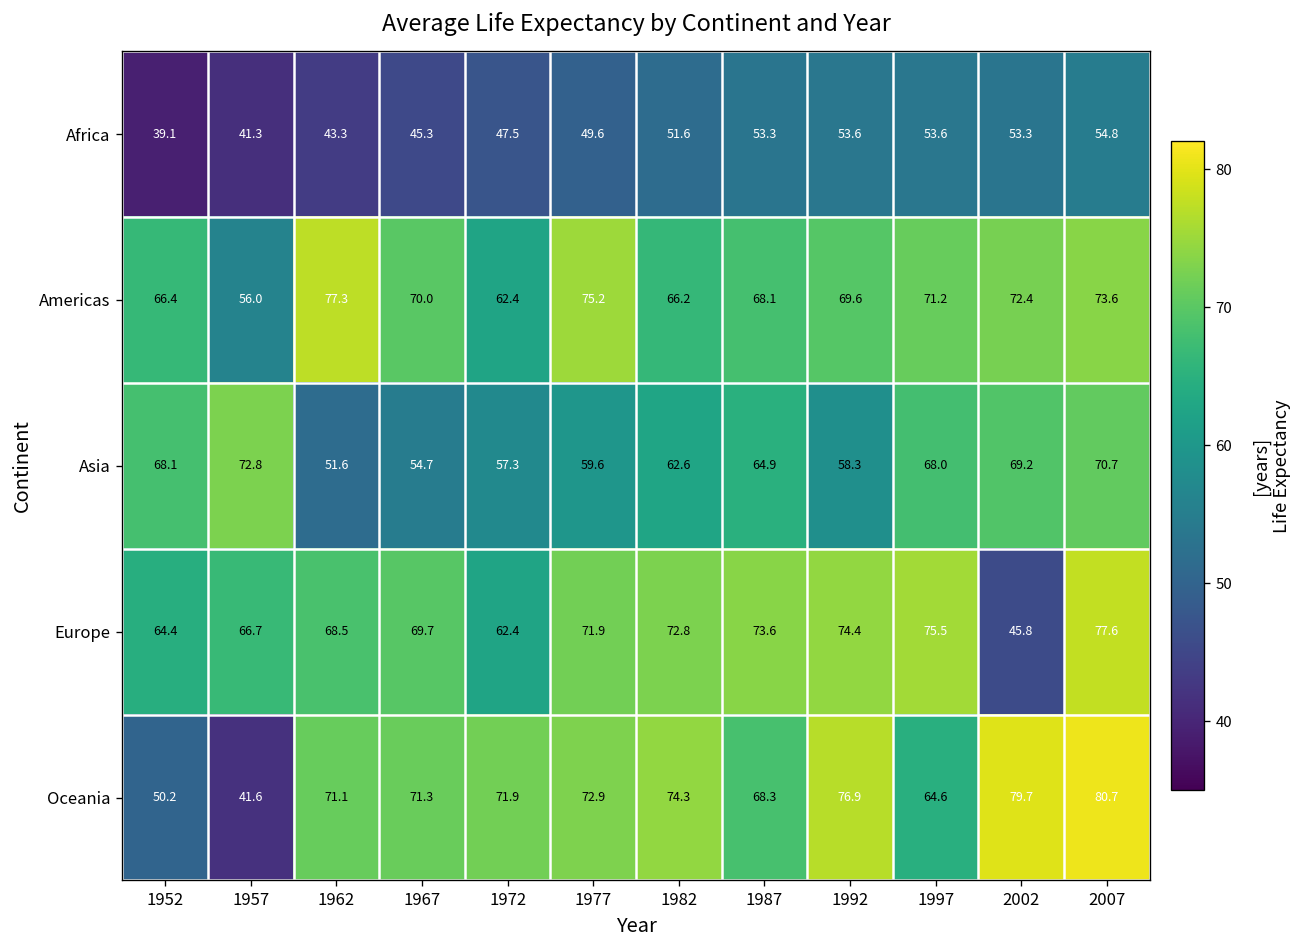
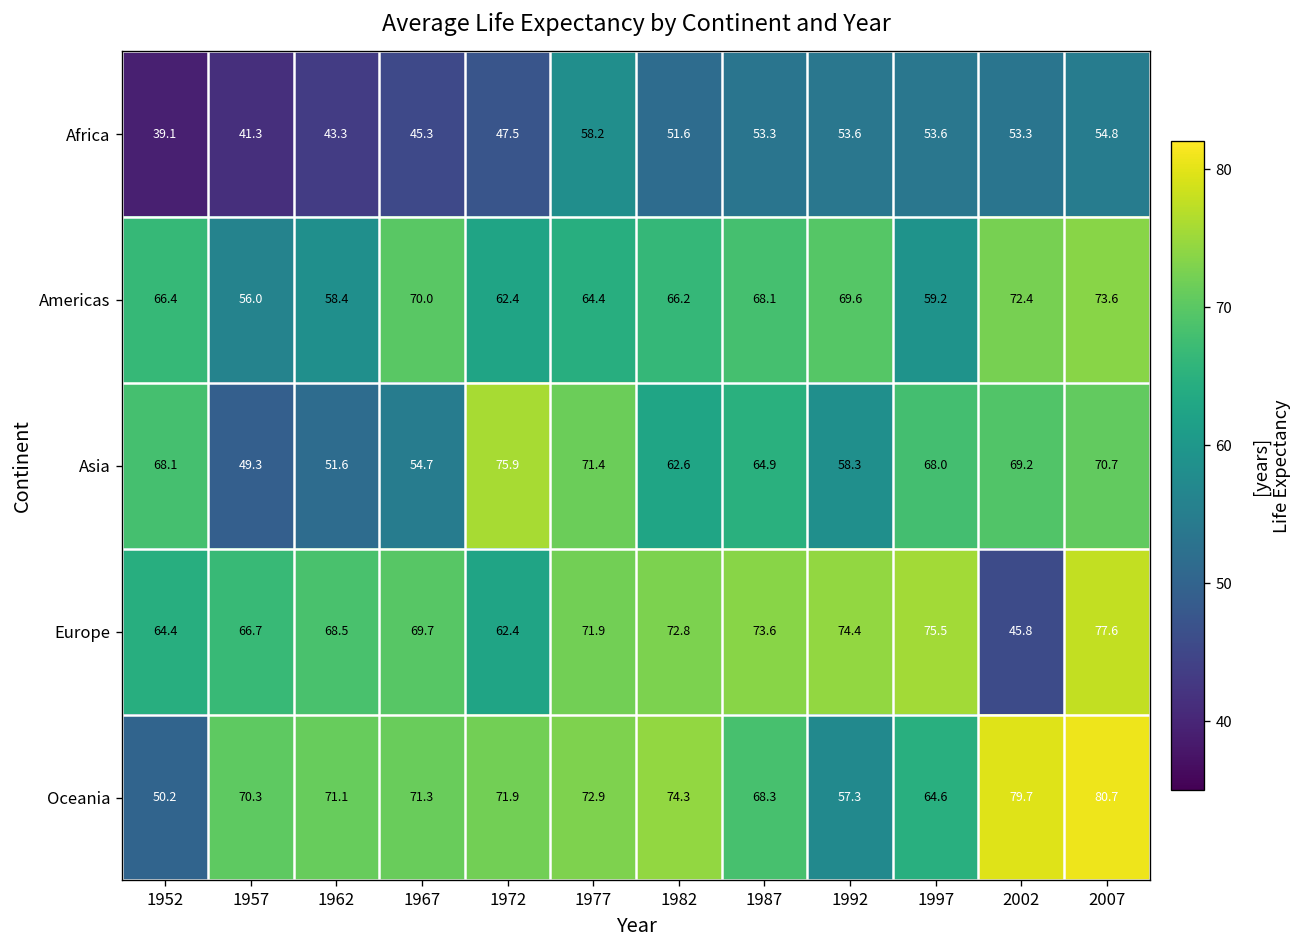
Africa, 1977: 49.6 -> 58.2
Americas, 1962: 77.3 -> 58.4
Americas, 1977: 75.2 -> 64.4
Americas, 1997: 71.2 -> 59.2
Asia, 1957: 72.8 -> 49.3
Asia, 1972: 57.3 -> 75.9
Asia, 1977: 59.6 -> 71.4
Oceania, 1957: 41.6 -> 70.3
Oceania, 1992: 76.9 -> 57.3
